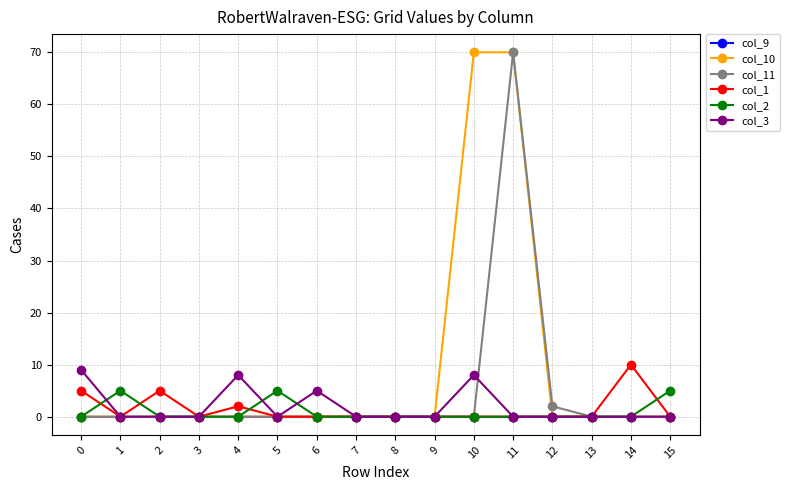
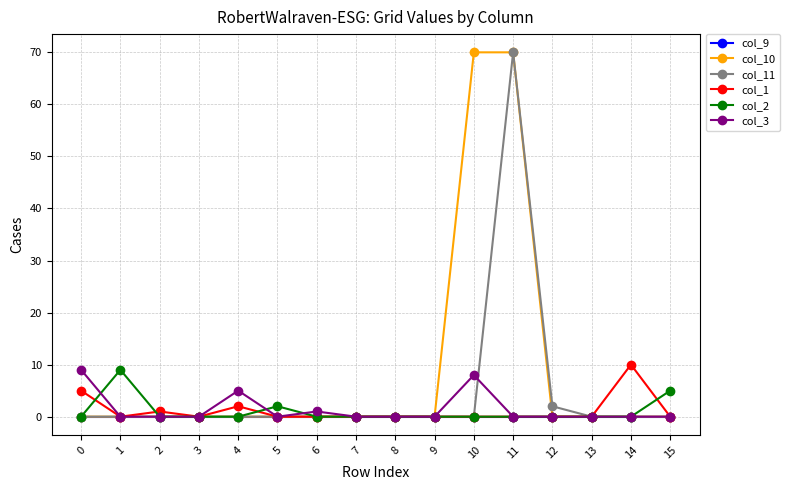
col_2, 1: 5 -> 9
col_1, 2: 5 -> 1
col_3, 4: 8 -> 5
col_2, 5: 5 -> 2
col_3, 6: 5 -> 1
